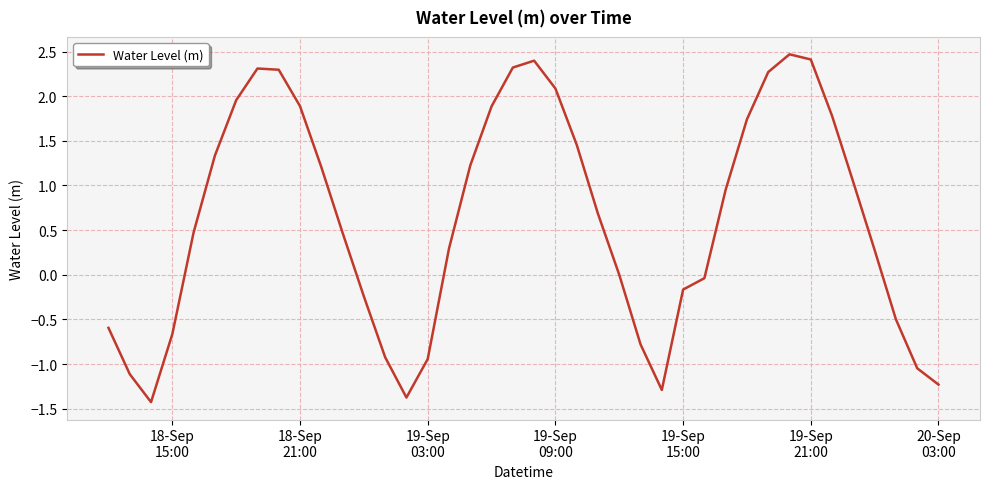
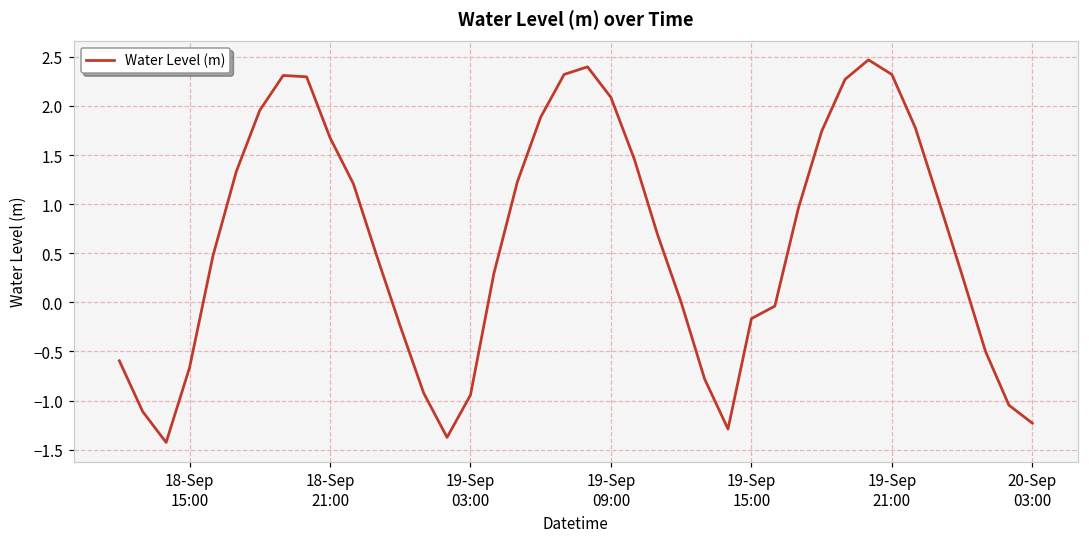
18-Sep 21:00: 1.9 -> 1.7
19-Sep 21:00: 2.4 -> 2.3
